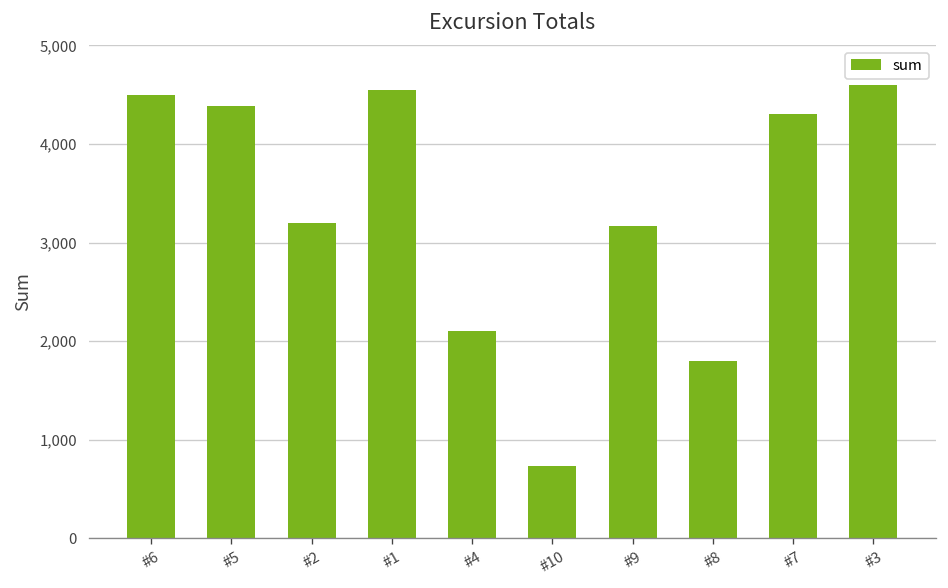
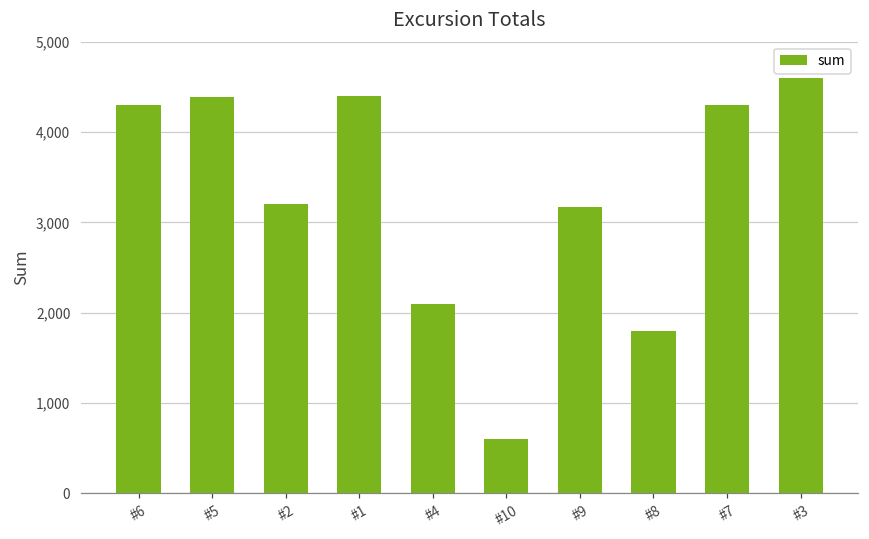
#6: 4,500 -> 4,300
#1: 4,500 -> 4,400
#10: 700 -> 600
